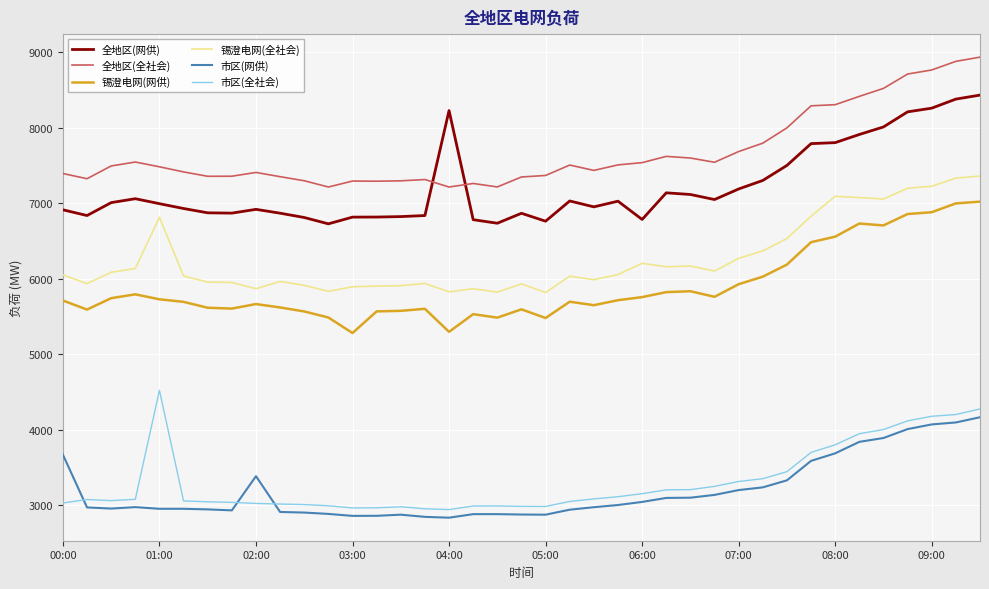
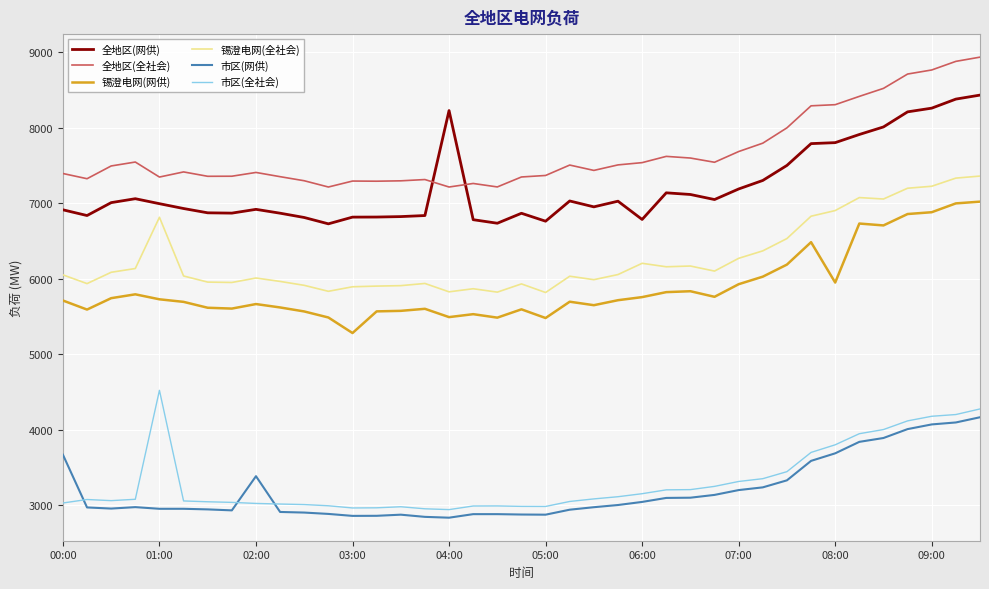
全地区(全社会), 01:00: 7500 -> 7300
锡澄电网(全社会), 02:00: 5900 -> 6000
锡澄电网(网供), 04:00: 5300 -> 5500
锡澄电网(网供), 08:00: 6600 -> 5900
锡澄电网(全社会), 08:00: 7100 -> 6900
